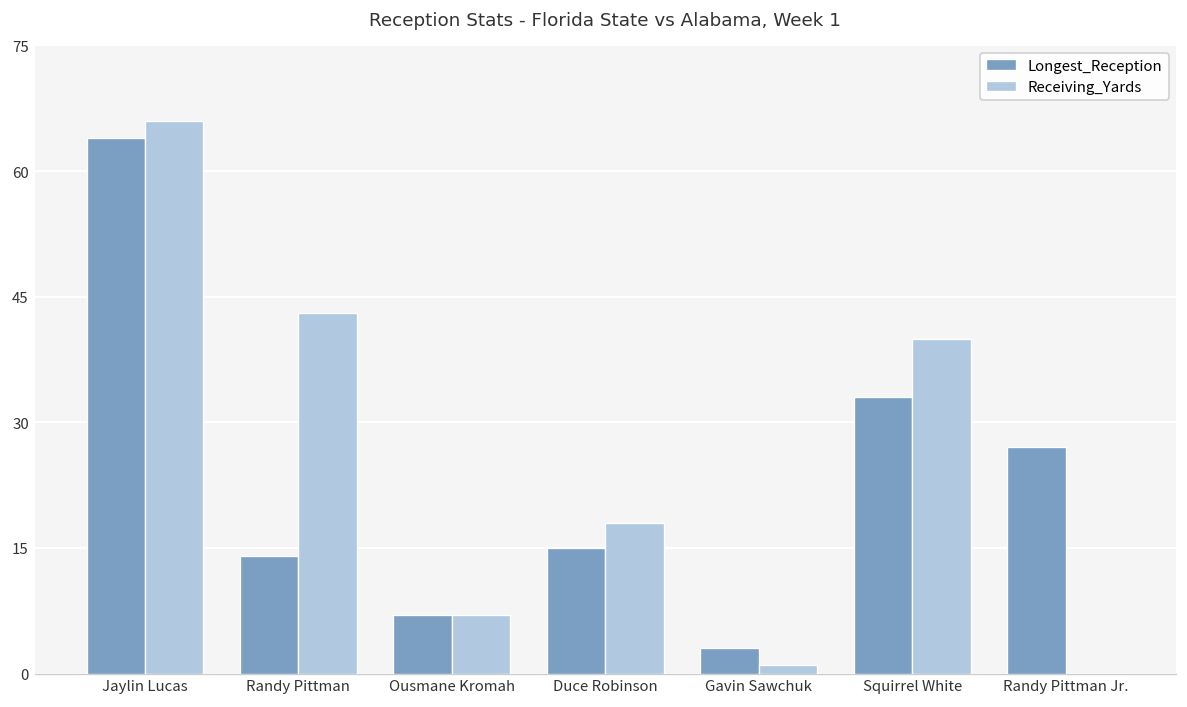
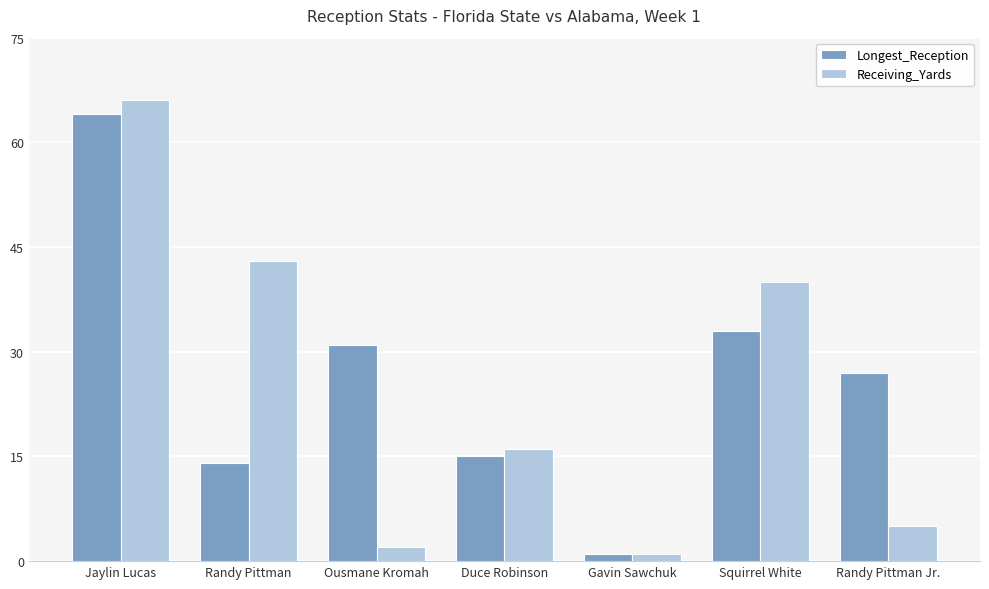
Longest_Reception, Ousmane Kromah: 7 -> 31
Receiving_Yards, Ousmane Kromah: 7 -> 2
Receiving_Yards, Duce Robinson: 18 -> 16
Longest_Reception, Gavin Sawchuk: 3 -> 1
Receiving_Yards, Randy Pittman Jr.: 0 -> 5
